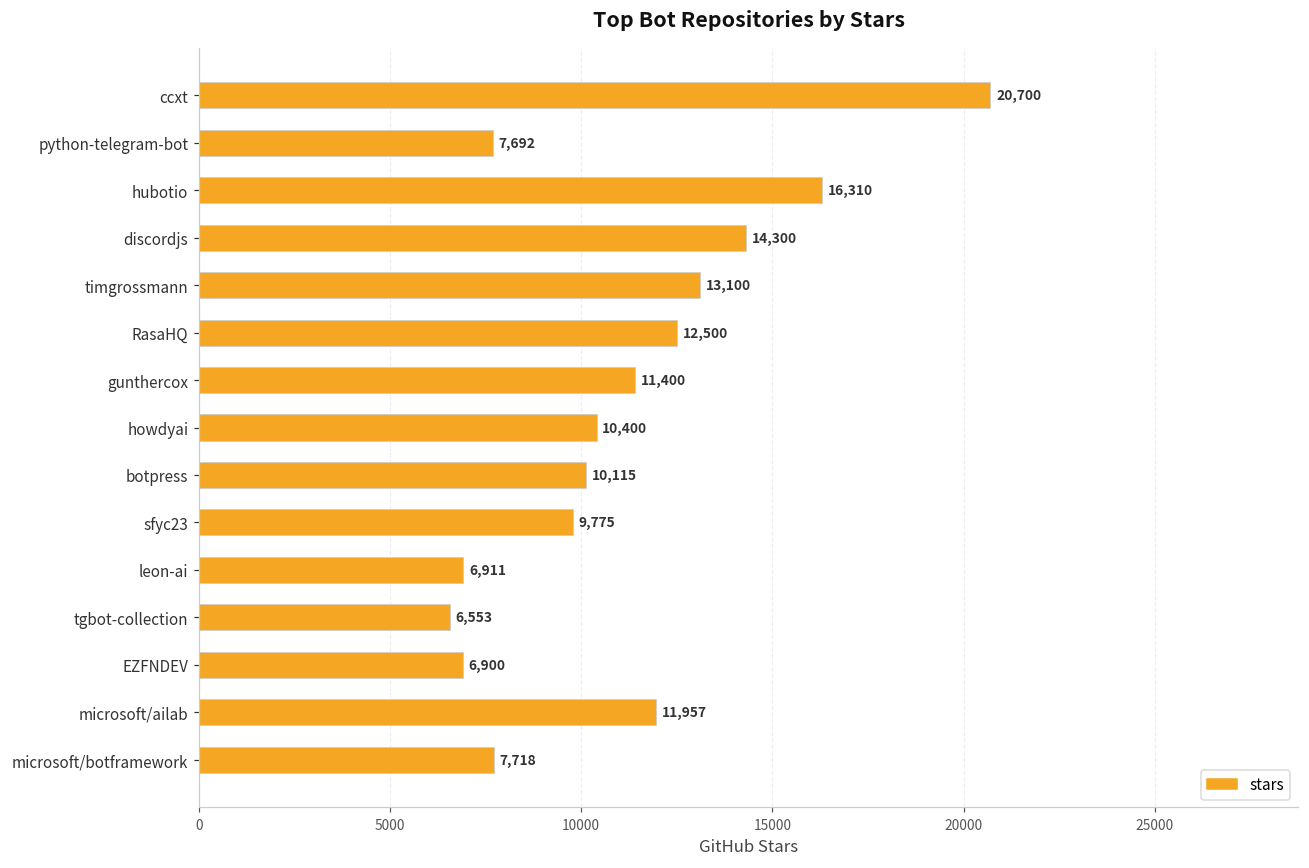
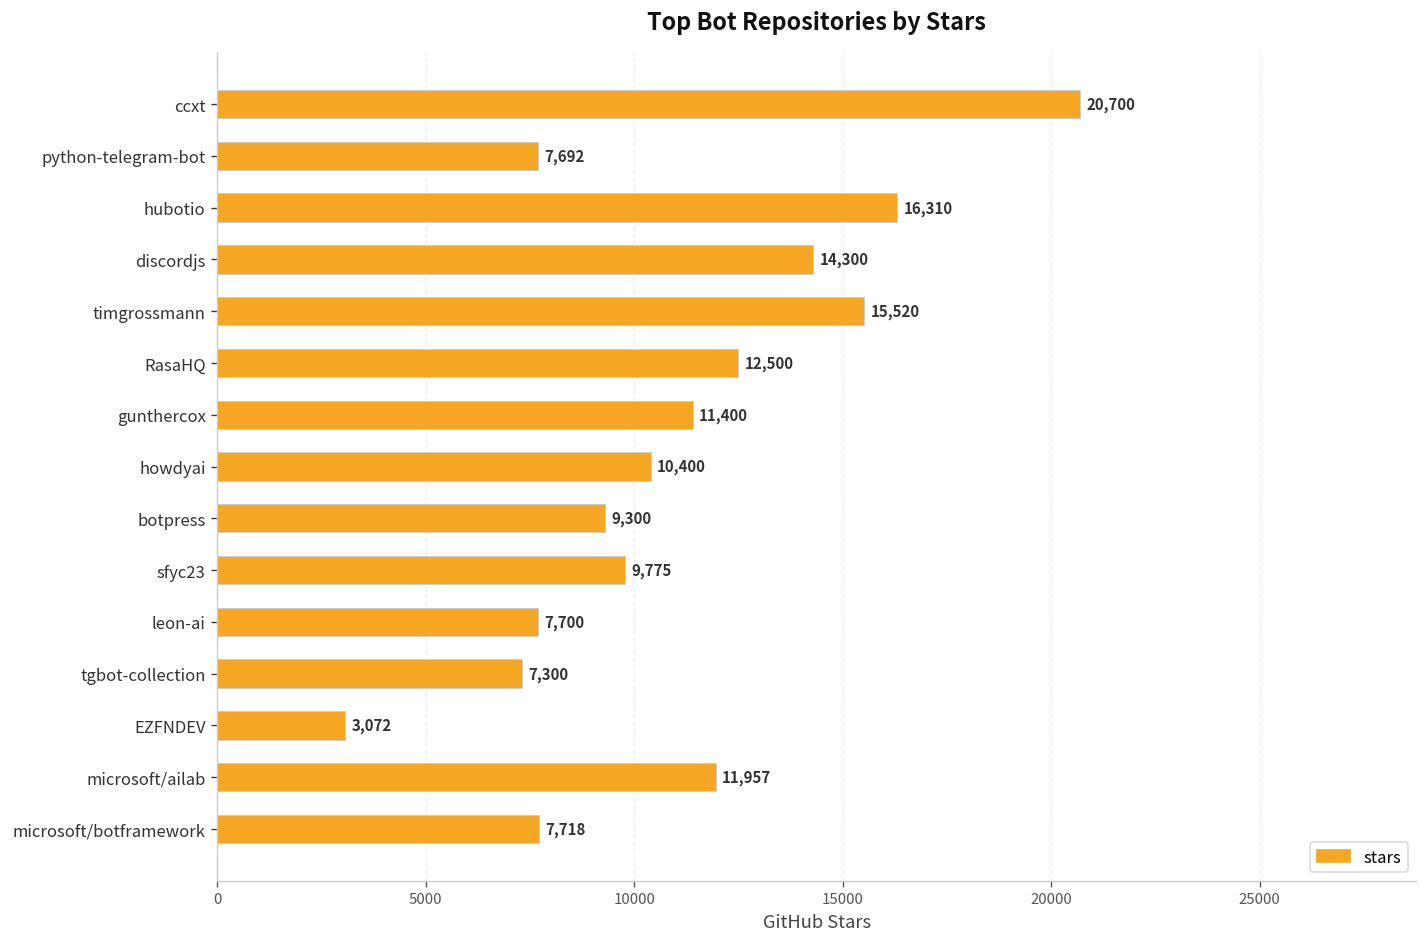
timgrossmann: 13,100 -> 15,520
botpress: 10,115 -> 9,300
leon-ai: 6,911 -> 7,700
tgbot-collection: 6,553 -> 7,300
EZFNDEV: 6,900 -> 3,072
